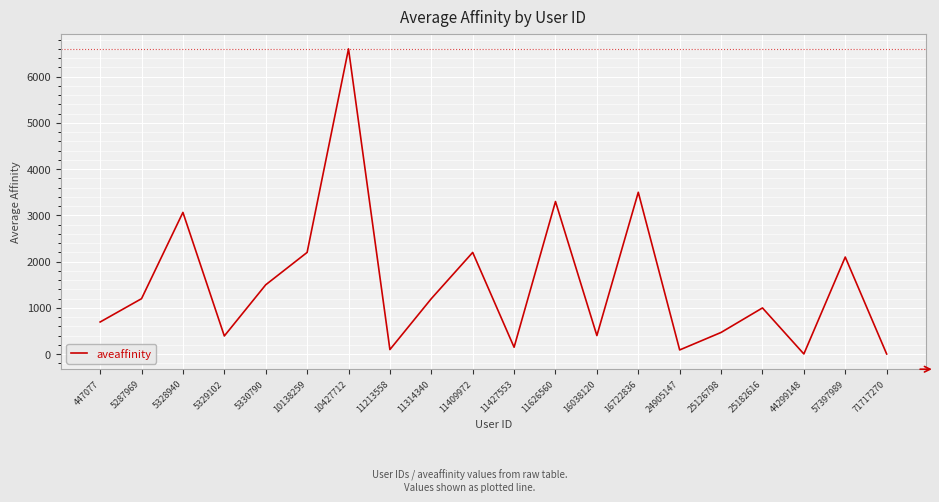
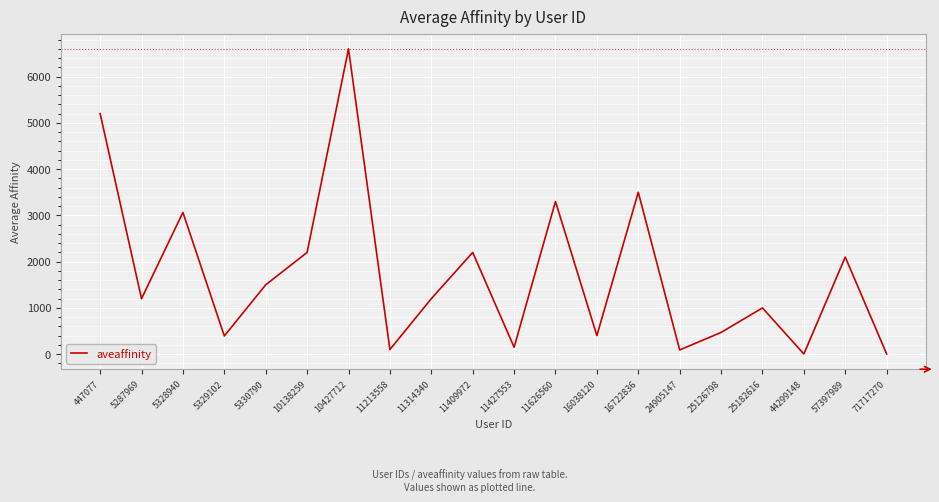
447077: 700 -> 5200
